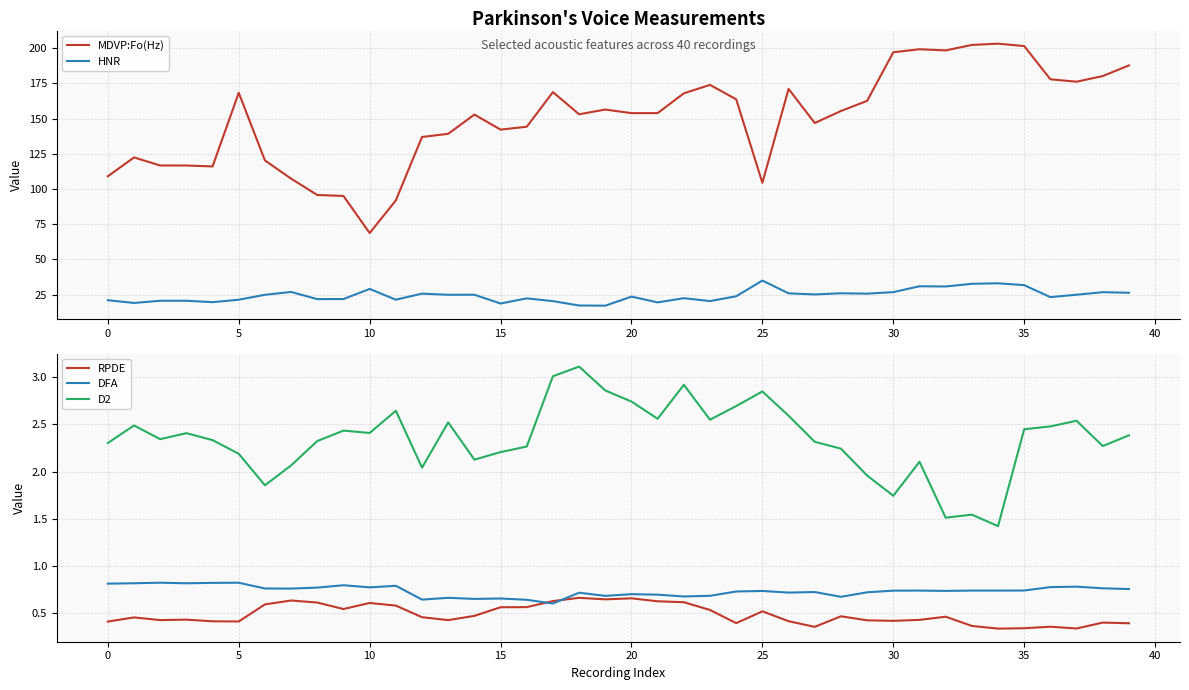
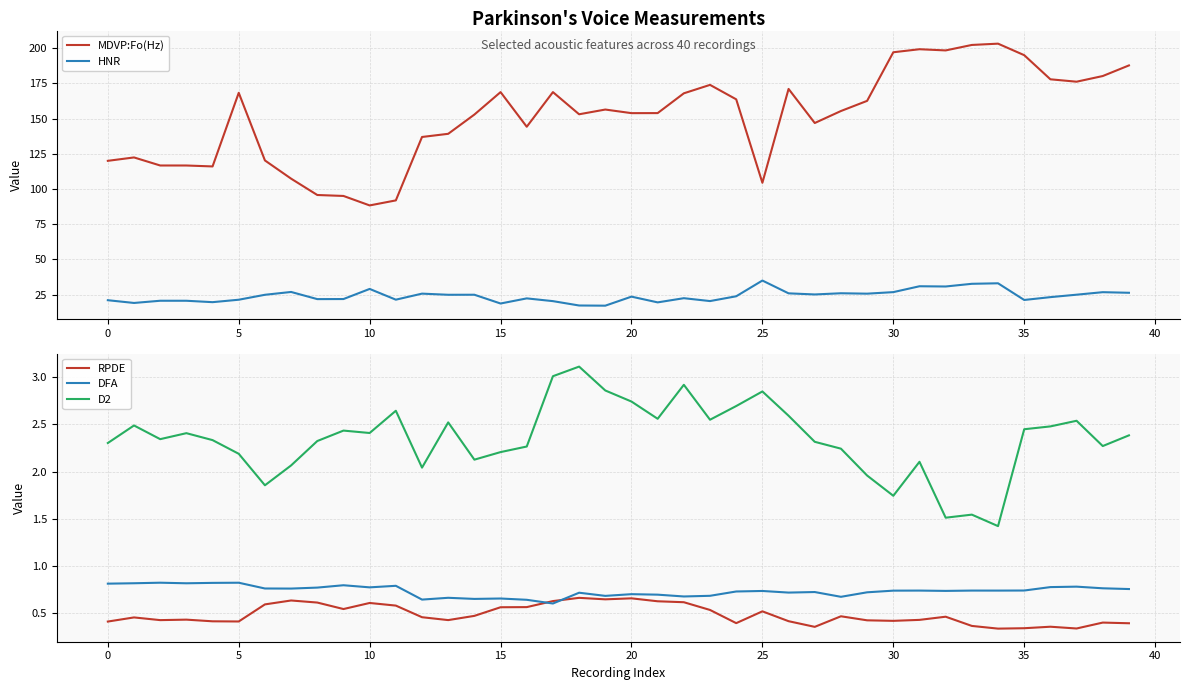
Parkinson's Voice Measurements, MDVP:Fo(Hz), 0: 109 -> 120
Parkinson's Voice Measurements, MDVP:Fo(Hz), 10: 69 -> 88
Parkinson's Voice Measurements, MDVP:Fo(Hz), 15: 142 -> 169
Parkinson's Voice Measurements, MDVP:Fo(Hz), 35: 201 -> 195
Parkinson's Voice Measurements, HNR, 35: 32 -> 21
